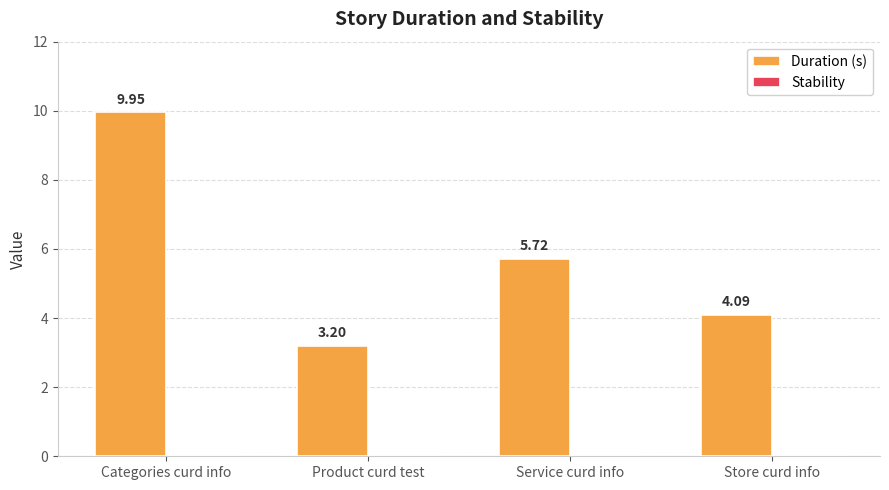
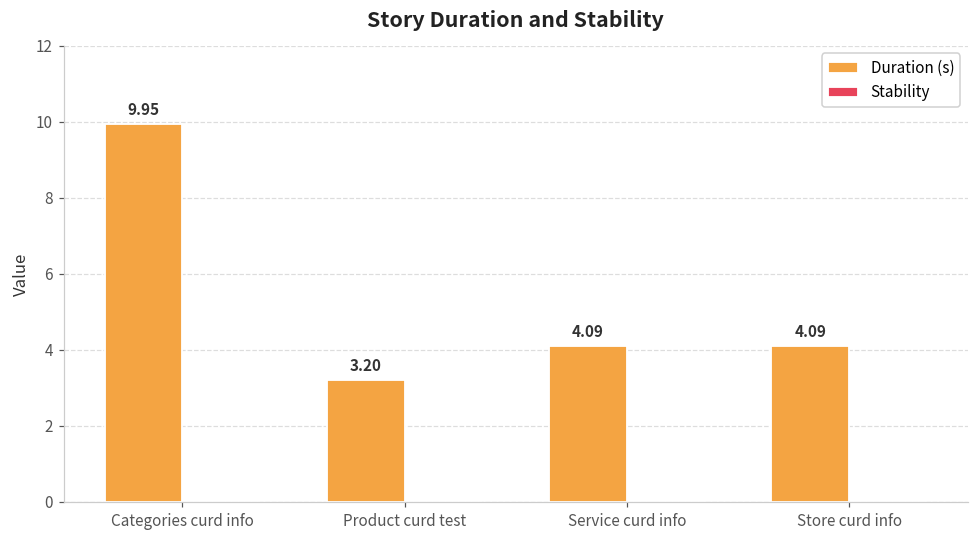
Duration (s), Service curd info: 5.72 -> 4.09
